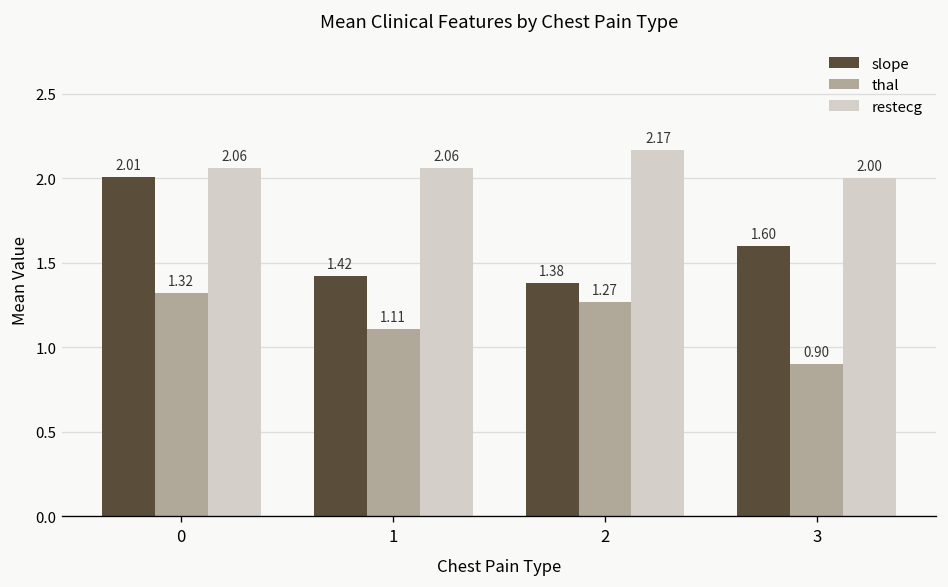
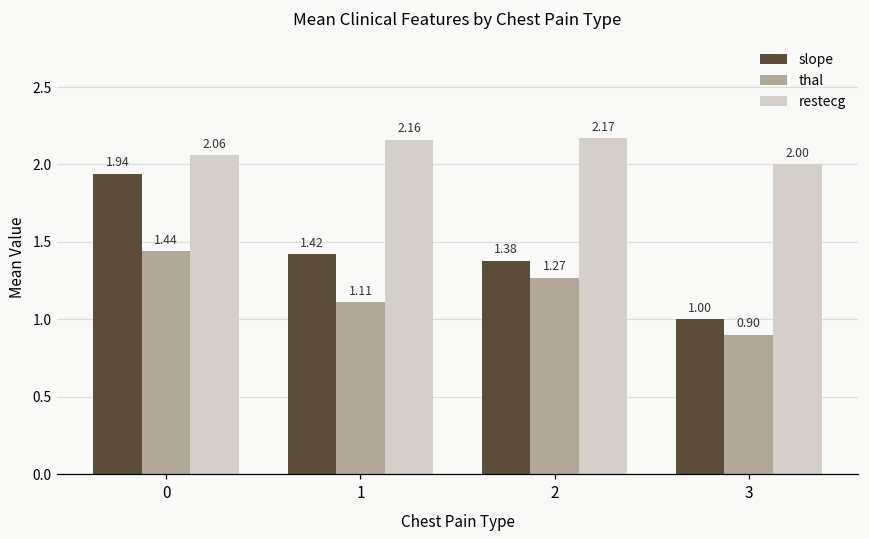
slope, 0: 2.01 -> 1.94
thal, 0: 1.32 -> 1.44
restecg, 1: 2.06 -> 2.16
slope, 3: 1.60 -> 1.00
